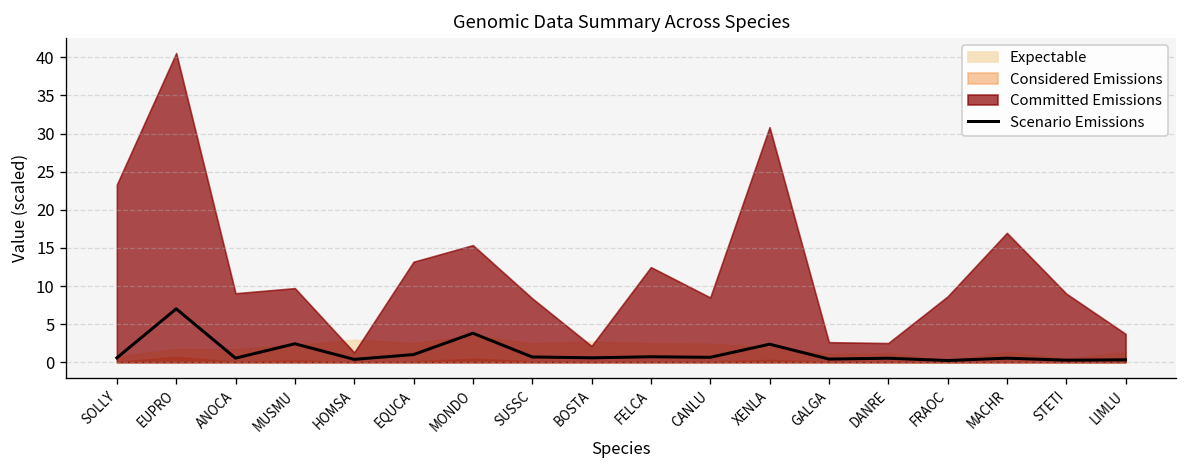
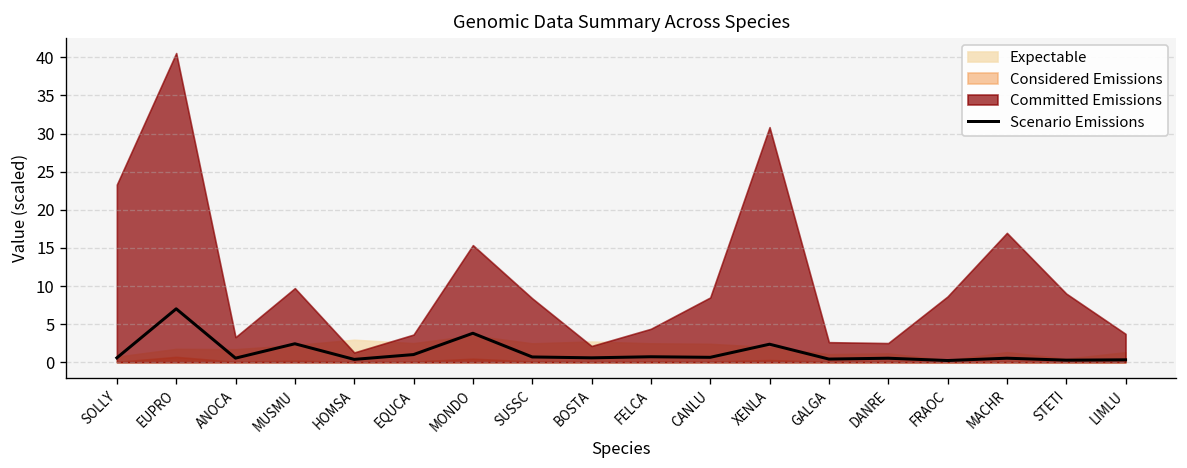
Committed Emissions, ANOCA: 9 -> 3
Committed Emissions, EQUCA: 13 -> 4
Committed Emissions, FELCA: 12 -> 4
